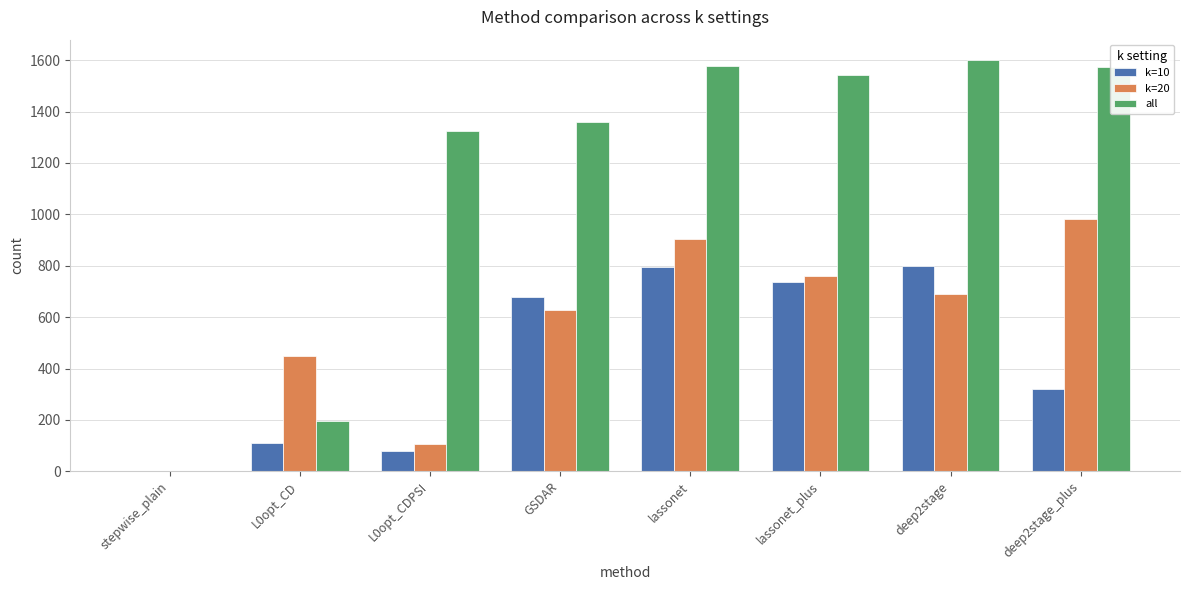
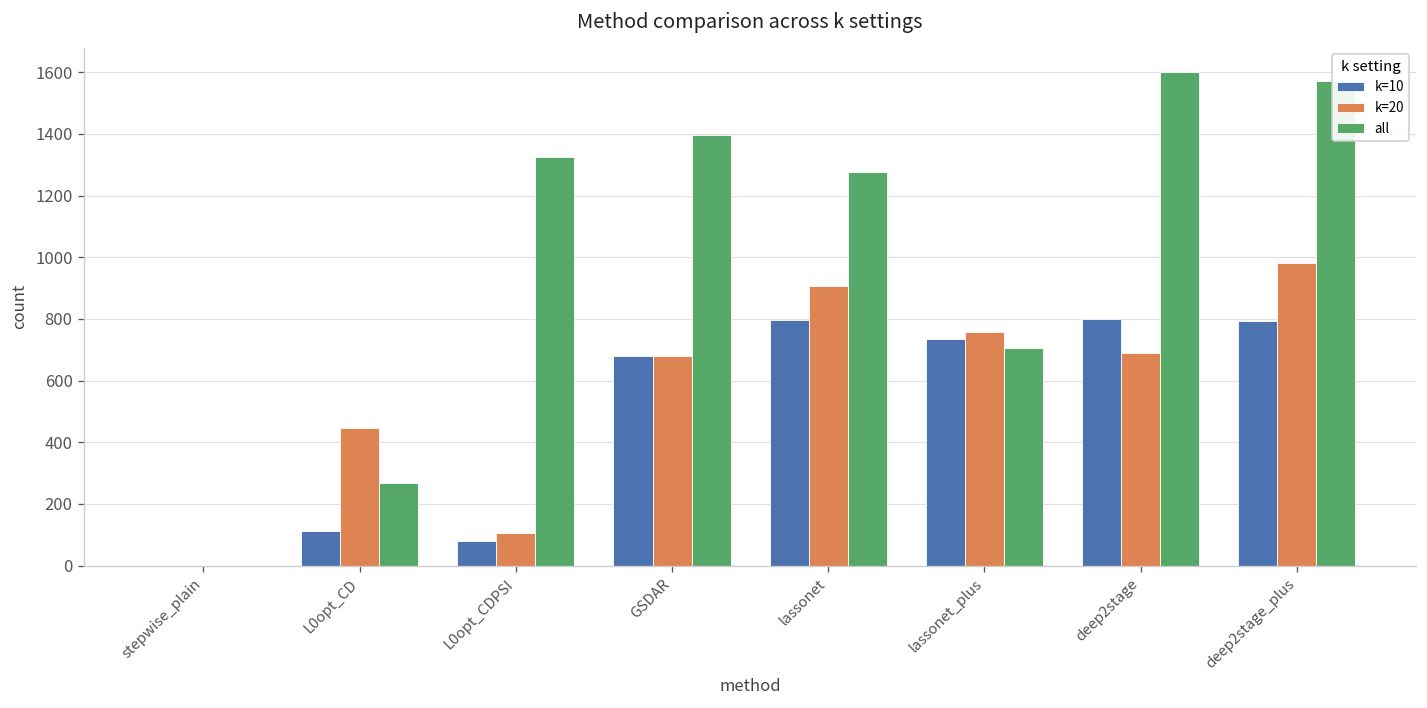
all, L0opt_CD: 190 -> 270
k=20, GSDAR: 630 -> 680
all, GSDAR: 1360 -> 1400
all, lassonet: 1580 -> 1280
all, lassonet_plus: 1540 -> 710
k=10, deep2stage_plus: 320 -> 790
